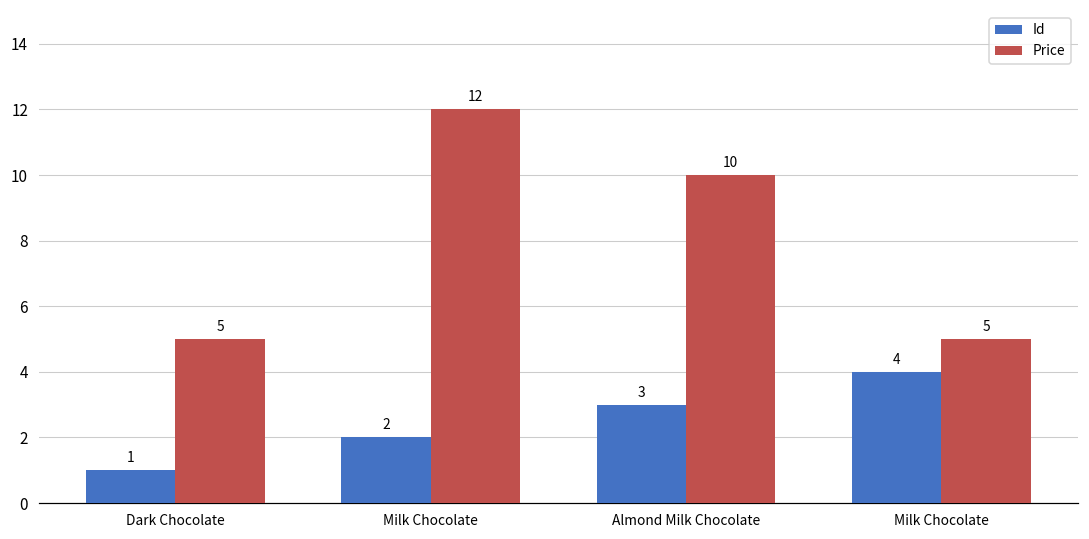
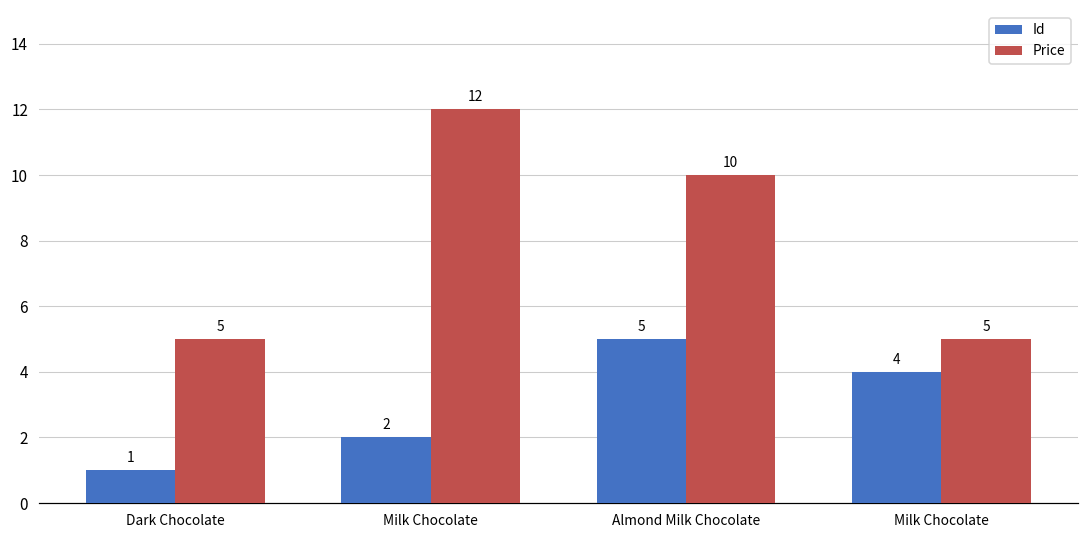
Id, Almond Milk Chocolate: 3 -> 5
